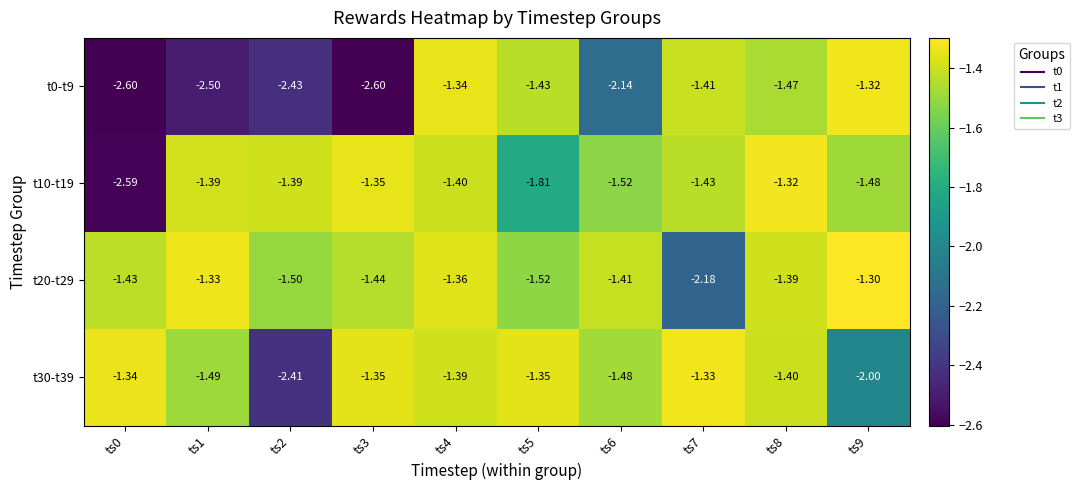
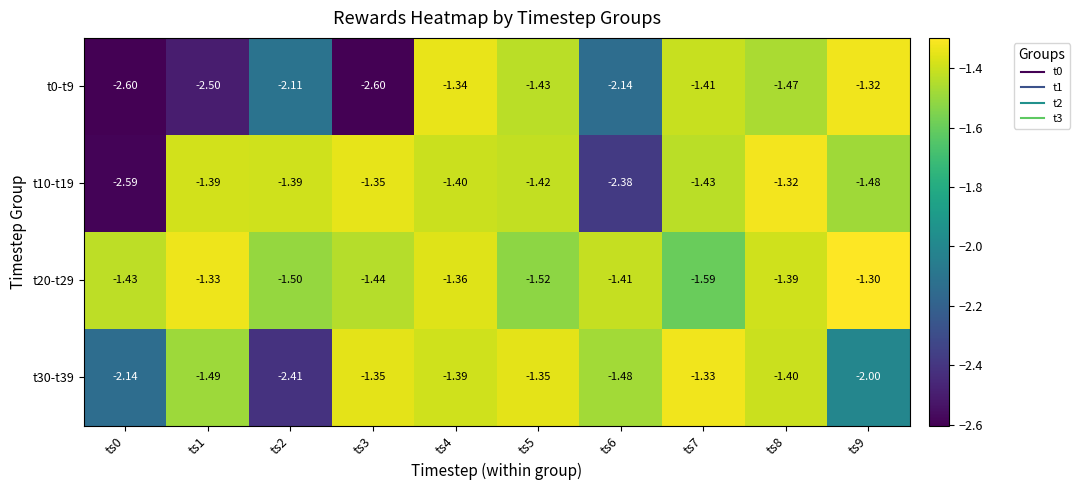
t0-t9, ts2: -2.43 -> -2.11
t10-t19, ts5: -1.81 -> -1.42
t10-t19, ts6: -1.52 -> -2.38
t20-t29, ts7: -2.18 -> -1.59
t30-t39, ts0: -1.34 -> -2.14
